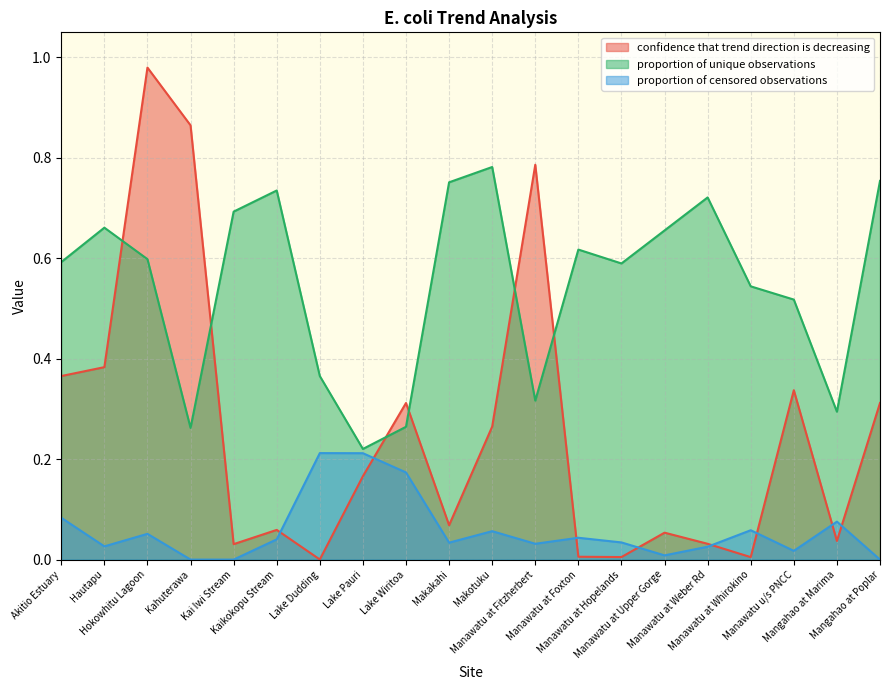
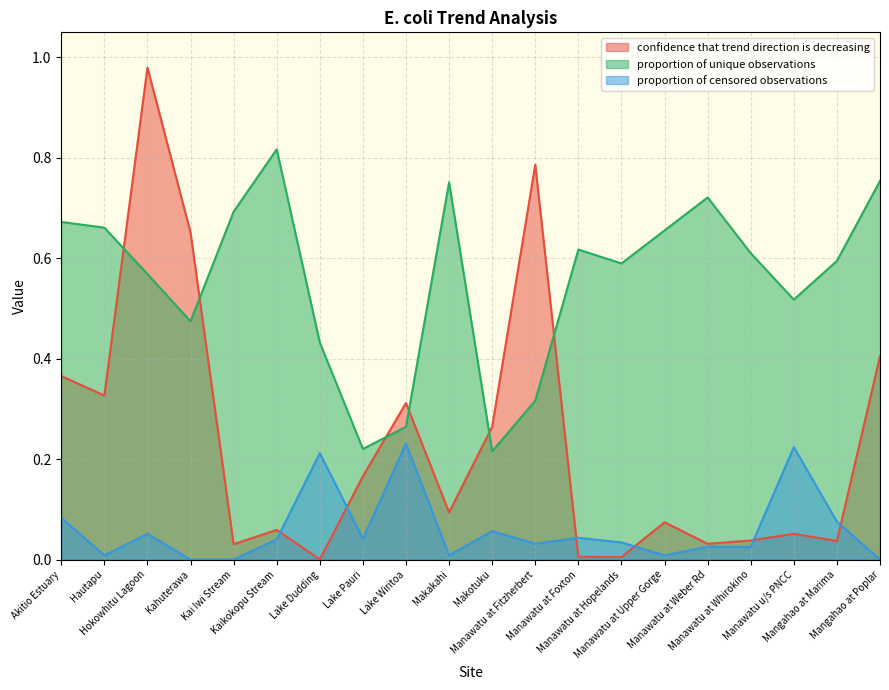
proportion of unique observations, Akitio Estuary: 0.59 -> 0.67
confidence that trend direction is decreasing, Hautapu: 0.38 -> 0.33
proportion of censored observations, Hautapu: 0.03 -> 0.01
proportion of unique observations, Hokowhitu Lagoon: 0.60 -> 0.57
confidence that trend direction is decreasing, Kahuterawa: 0.86 -> 0.65
proportion of unique observations, Kahuterawa: 0.26 -> 0.47
proportion of unique observations, Kaikokopu Stream: 0.74 -> 0.82
proportion of unique observations, Lake Dudding: 0.37 -> 0.43
proportion of censored observations, Lake Pauri: 0.21 -> 0.04
proportion of censored observations, Lake Wiritoa: 0.17 -> 0.23
confidence that trend direction is decreasing, Makakahi: 0.07 -> 0.09
proportion of censored observations, Makakahi: 0.03 -> 0.01
proportion of unique observations, Makotuku: 0.78 -> 0.22
confidence that trend direction is decreasing, Manawatu at Upper Gorge: 0.05 -> 0.07
confidence that trend direction is decreasing, Manawatu at Whirokino: 0.00 -> 0.04
proportion of unique observations, Manawatu at Whirokino: 0.54 -> 0.61
proportion of censored observations, Manawatu at Whirokino: 0.06 -> 0.03
confidence that trend direction is decreasing, Manawatu u/s PNCC: 0.34 -> 0.05
proportion of censored observations, Manawatu u/s PNCC: 0.02 -> 0.22
proportion of unique observations, Mangahao at Marima: 0.29 -> 0.59
confidence that trend direction is decreasing, Mangahao at Poplar: 0.31 -> 0.41
